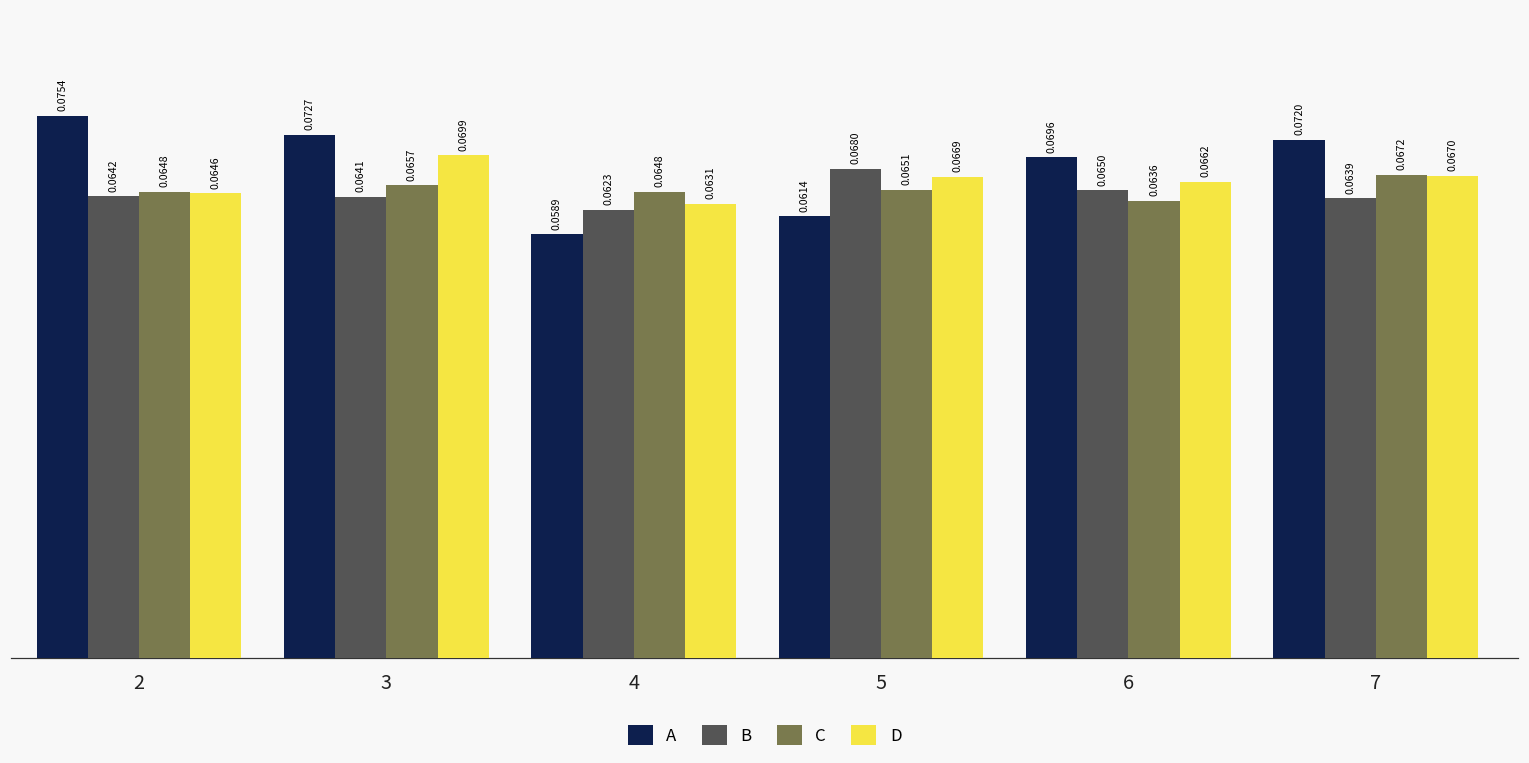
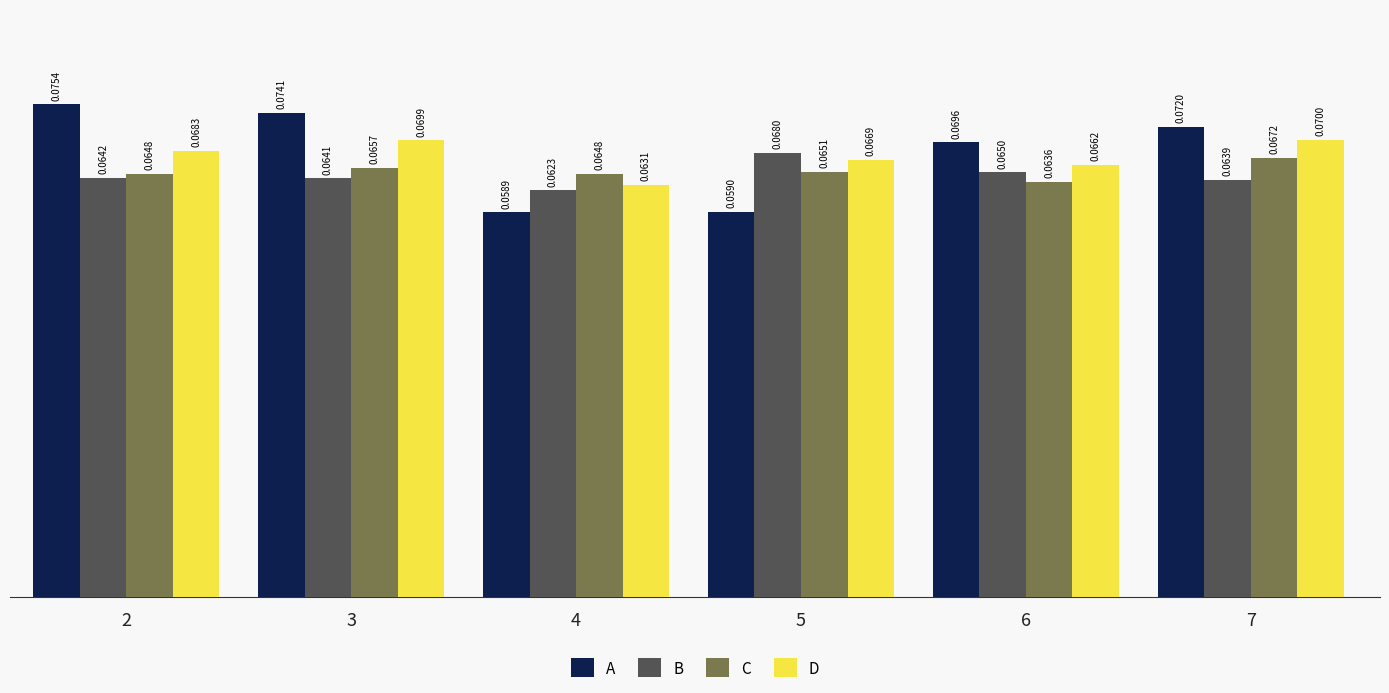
D, 2: 0.0646 -> 0.0683
A, 3: 0.0727 -> 0.0741
A, 5: 0.0614 -> 0.0590
D, 7: 0.0670 -> 0.0700
